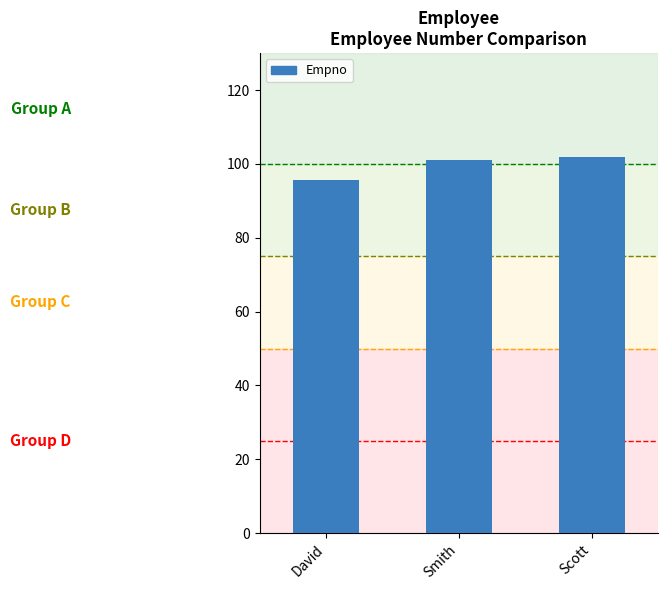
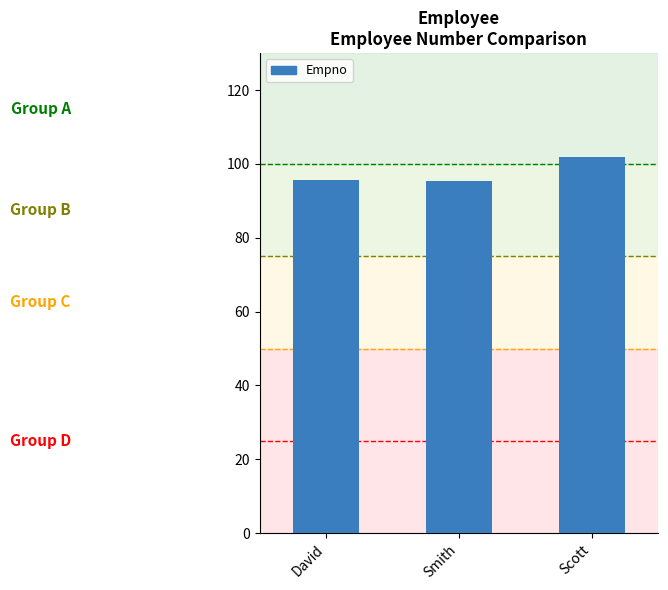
Smith: 101 -> 95
